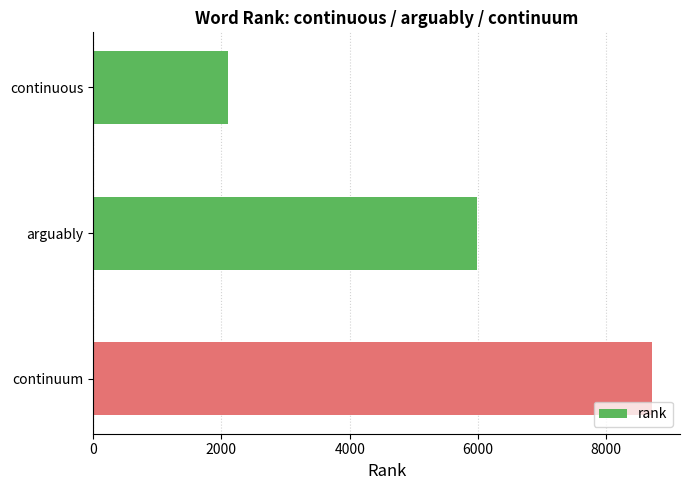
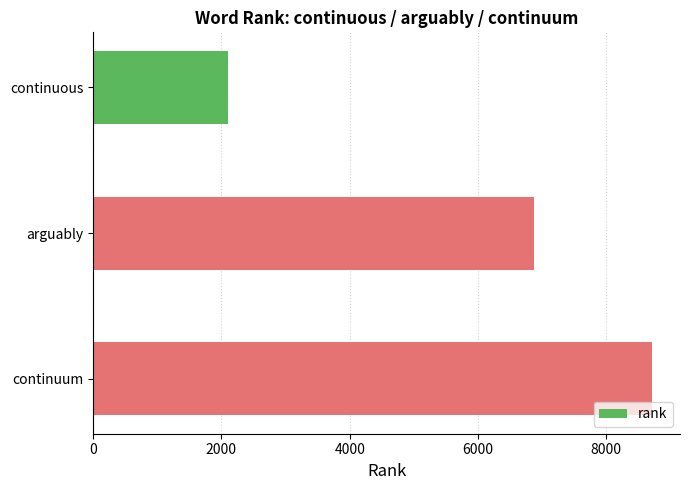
arguably: 6000 -> 6900
